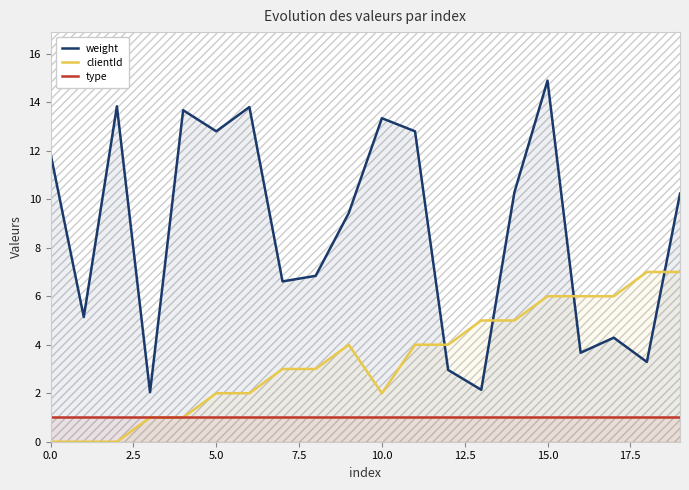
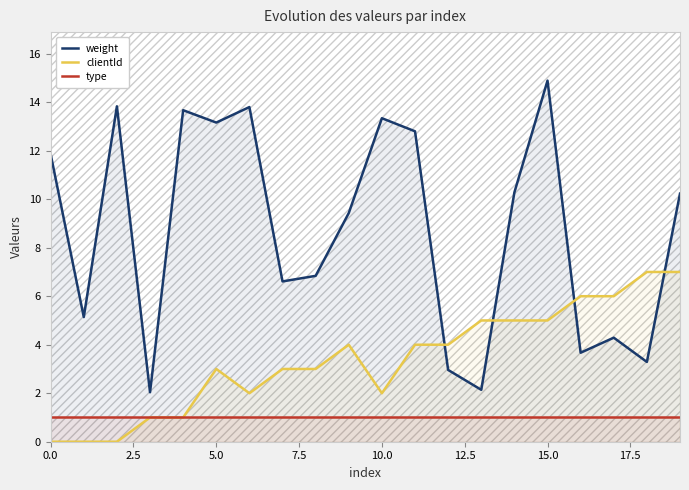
weight, 5.0: 12.8 -> 13.2
clientId, 5.0: 2 -> 3
clientId, 15.0: 6 -> 5
